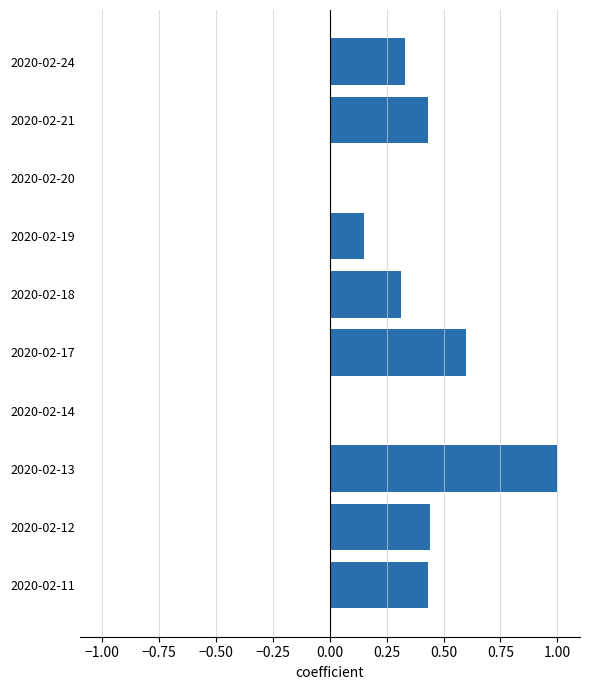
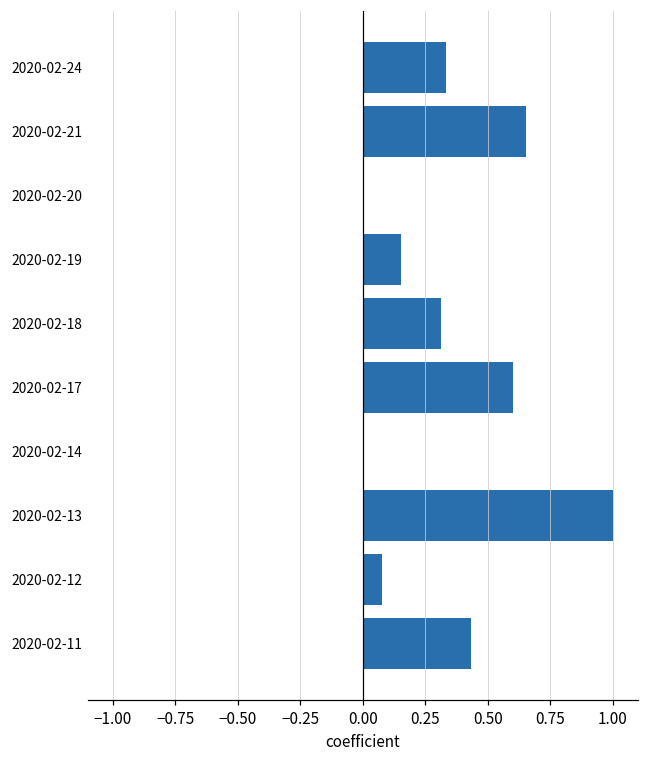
2020-02-21: 0.43 -> 0.65
2020-02-12: 0.44 -> 0.08
